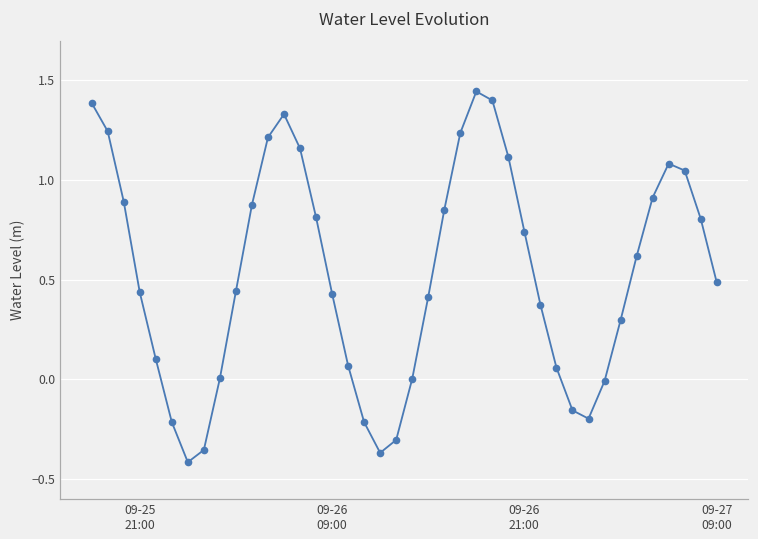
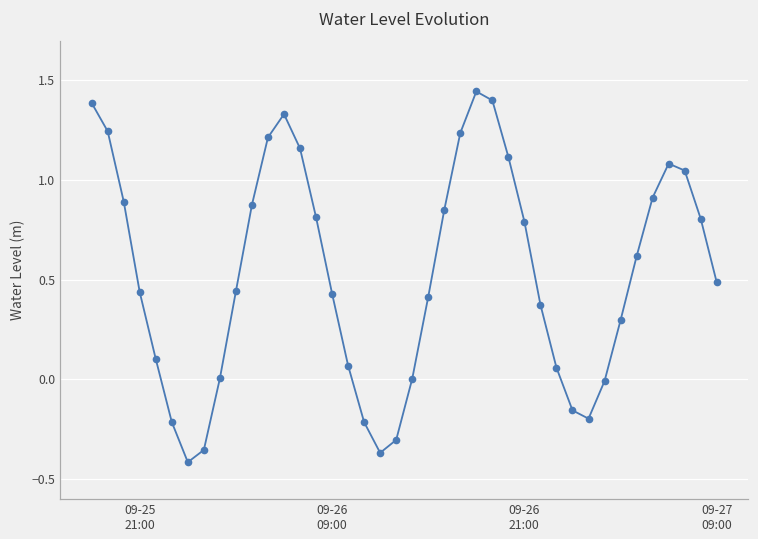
09-26 21:00: 0.74 -> 0.79
